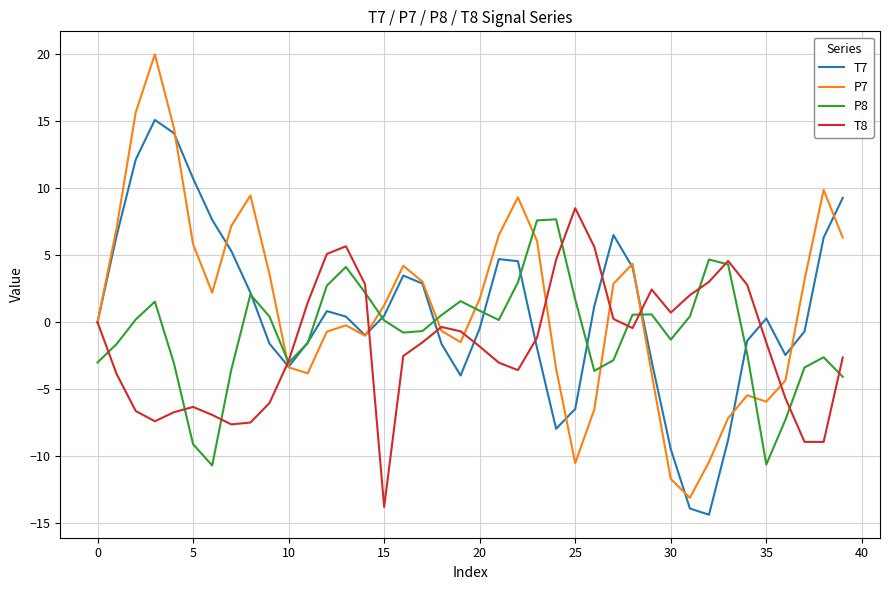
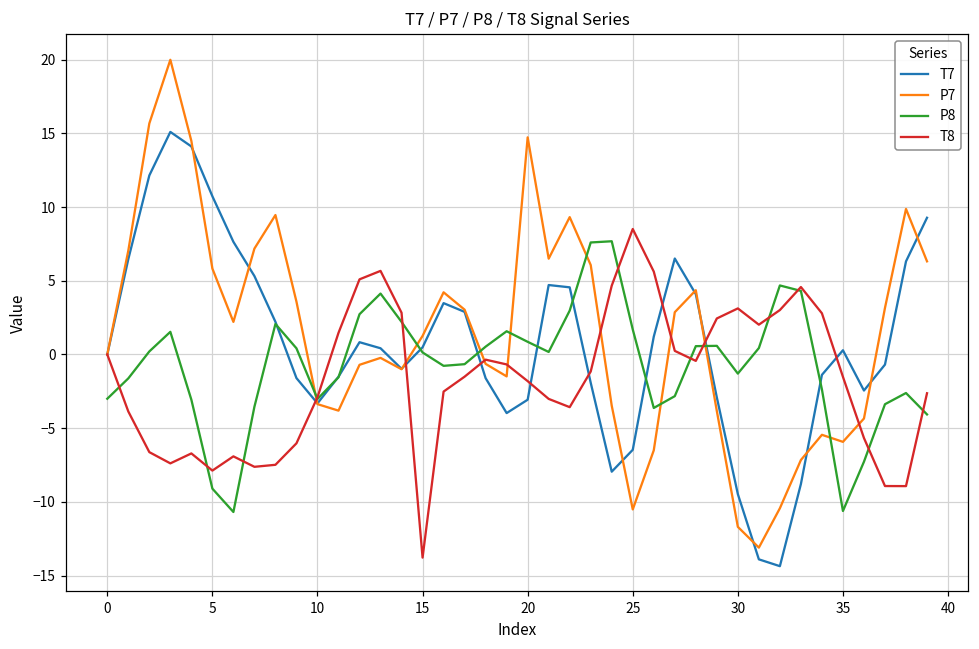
T8, 5: -6.3 -> -7.9
T7, 20: -0.5 -> -3.1
P7, 20: 1.8 -> 14.7
T8, 30: 0.7 -> 3.1
